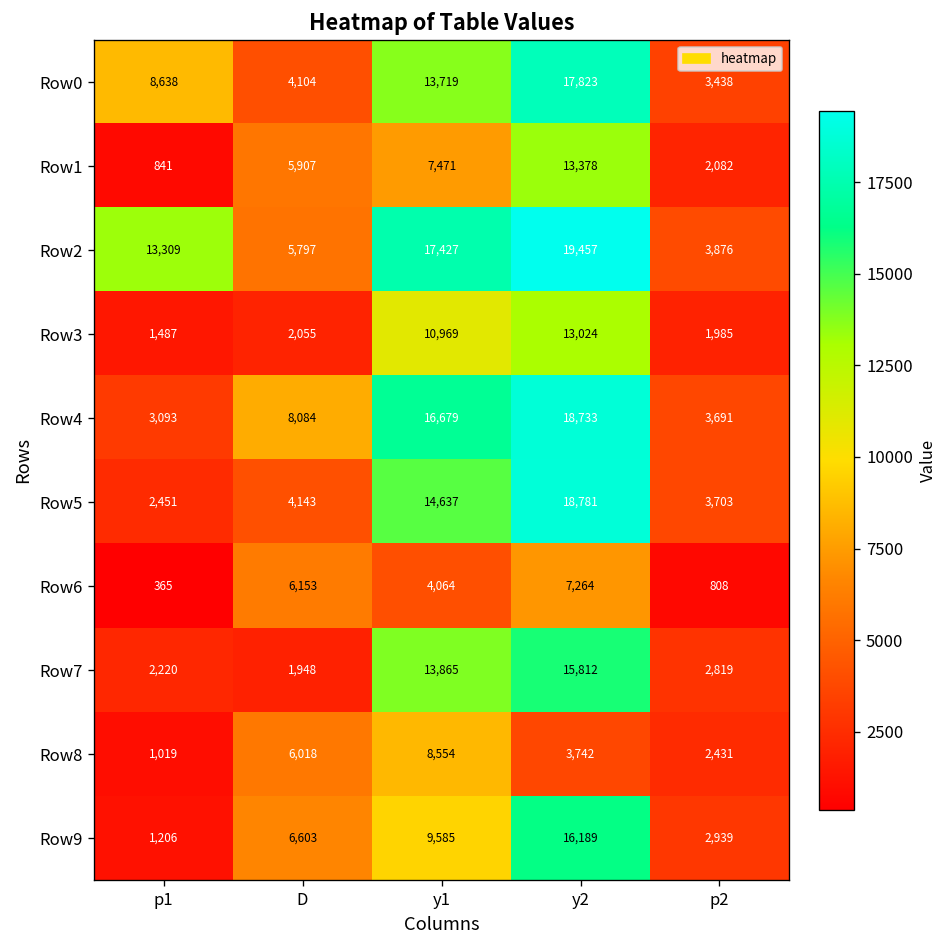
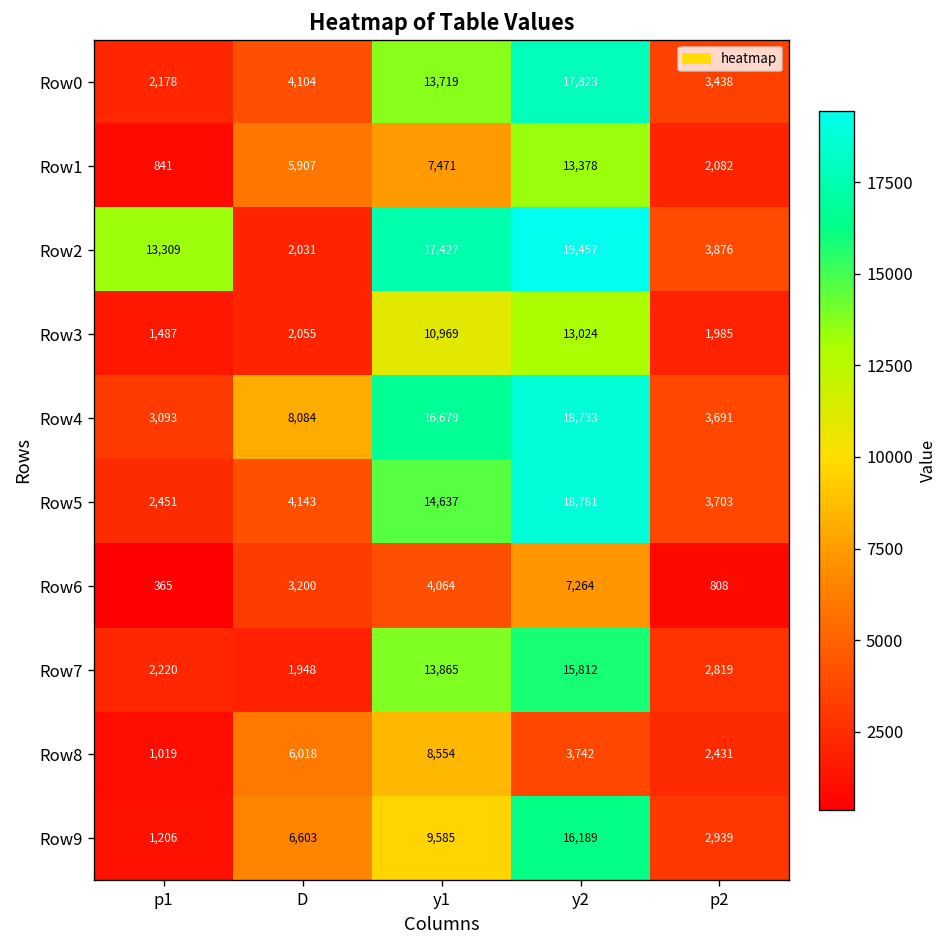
Row0, p1: 8,638 -> 2,178
Row2, D: 5,797 -> 2,031
Row6, D: 6,153 -> 3,200
